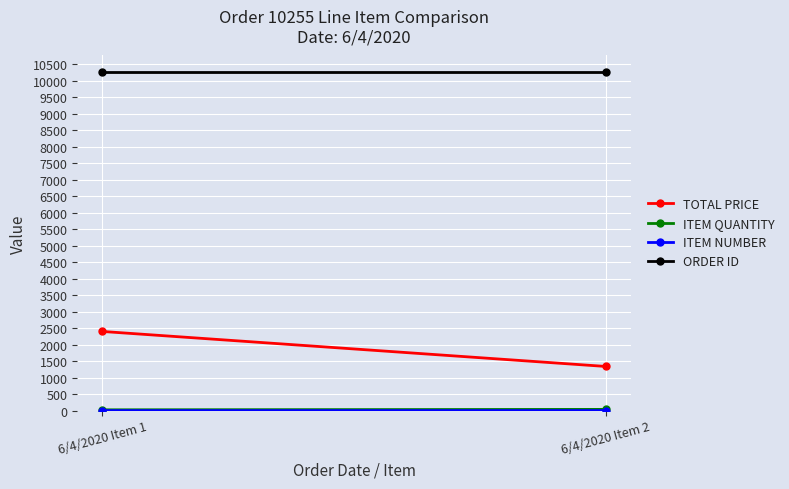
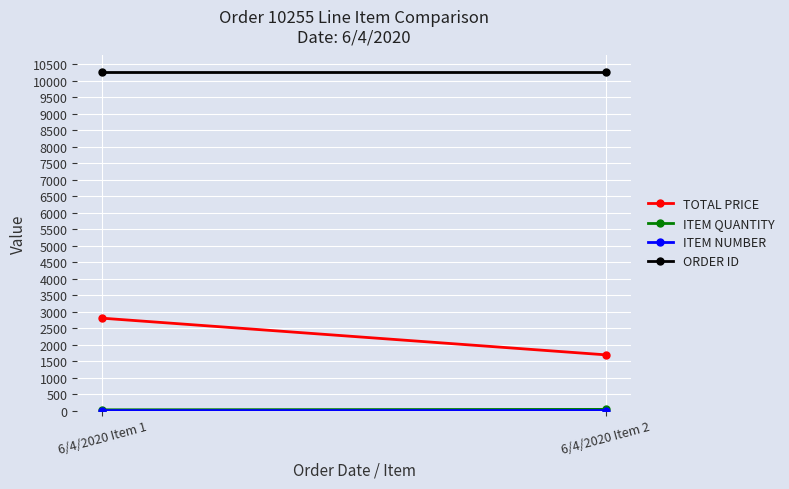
TOTAL PRICE, 6/4/2020 Item 1: 2400 -> 2800
TOTAL PRICE, 6/4/2020 Item 2: 1300 -> 1700
